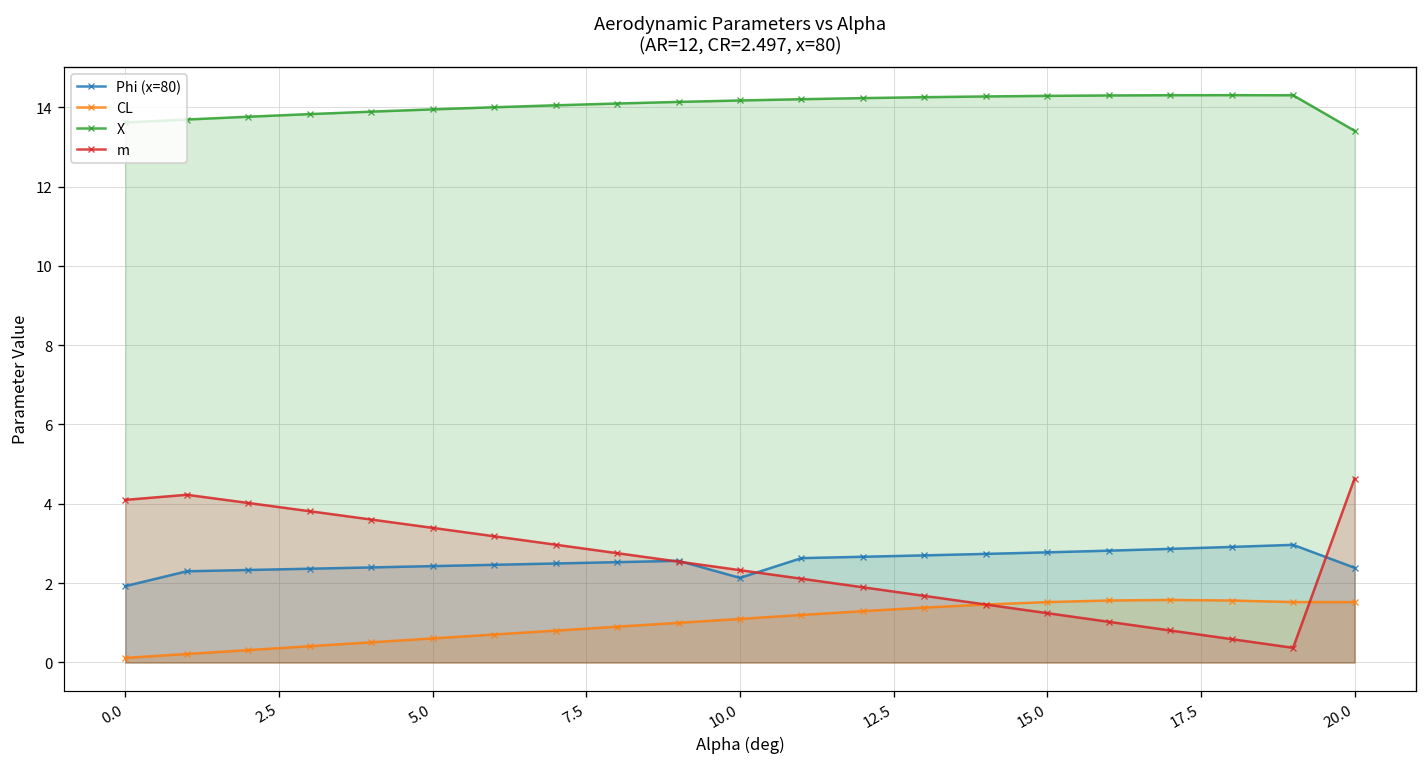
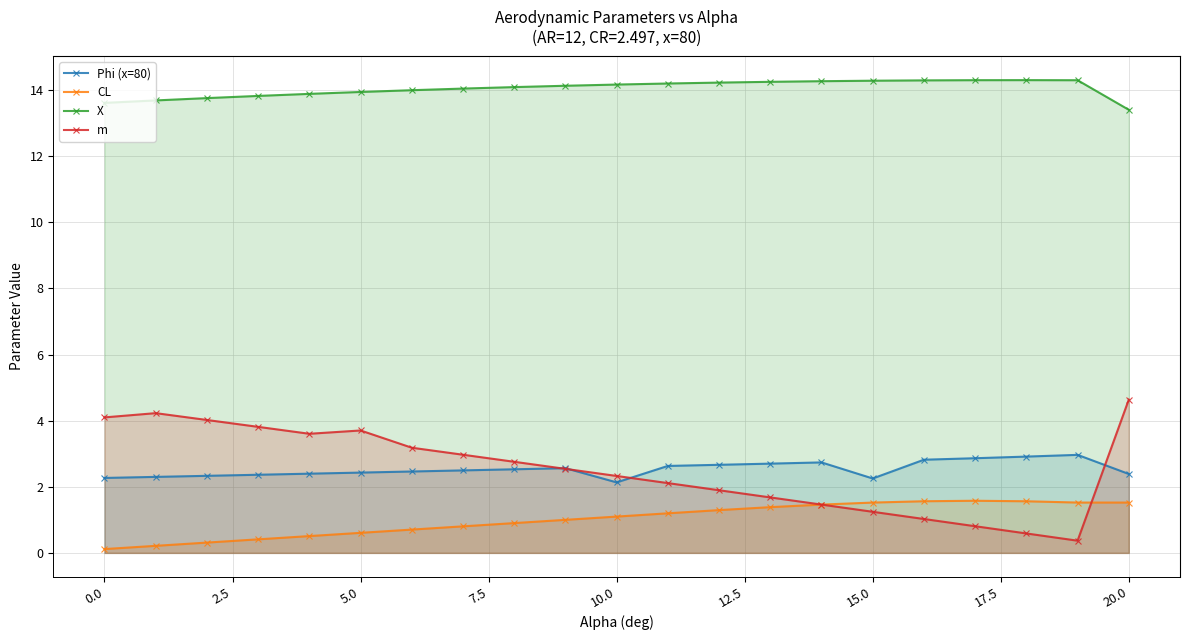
Phi (x=80), 0.0: 1.9 -> 2.3
m, 5.0: 3.4 -> 3.7
Phi (x=80), 15.0: 2.8 -> 2.3
